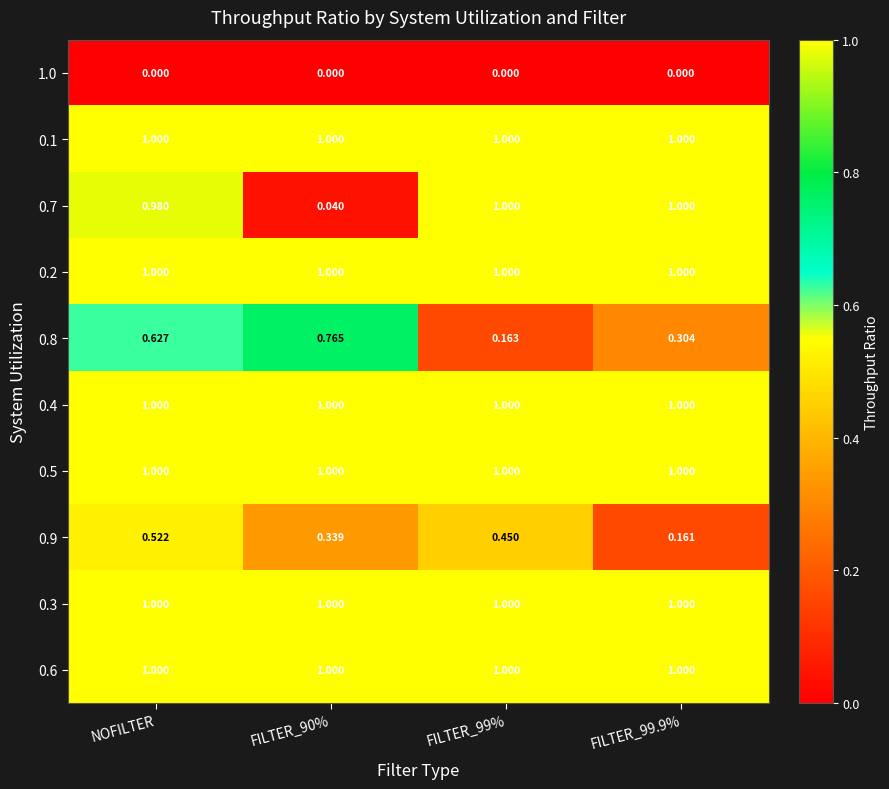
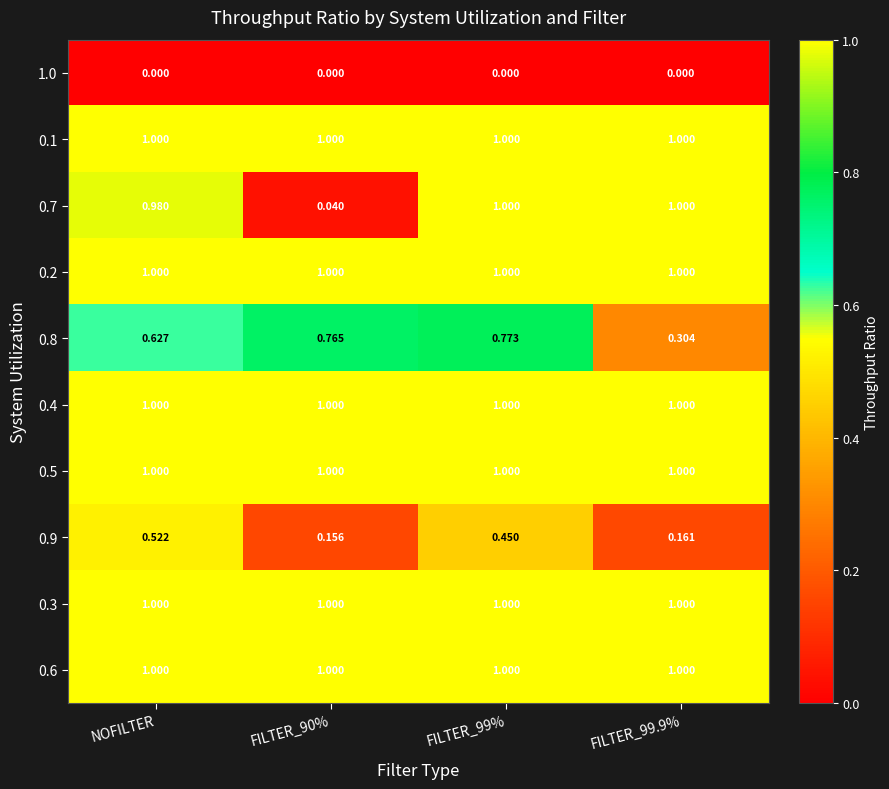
0.8, FILTER_99%: 0.163 -> 0.773
0.9, FILTER_90%: 0.339 -> 0.156
